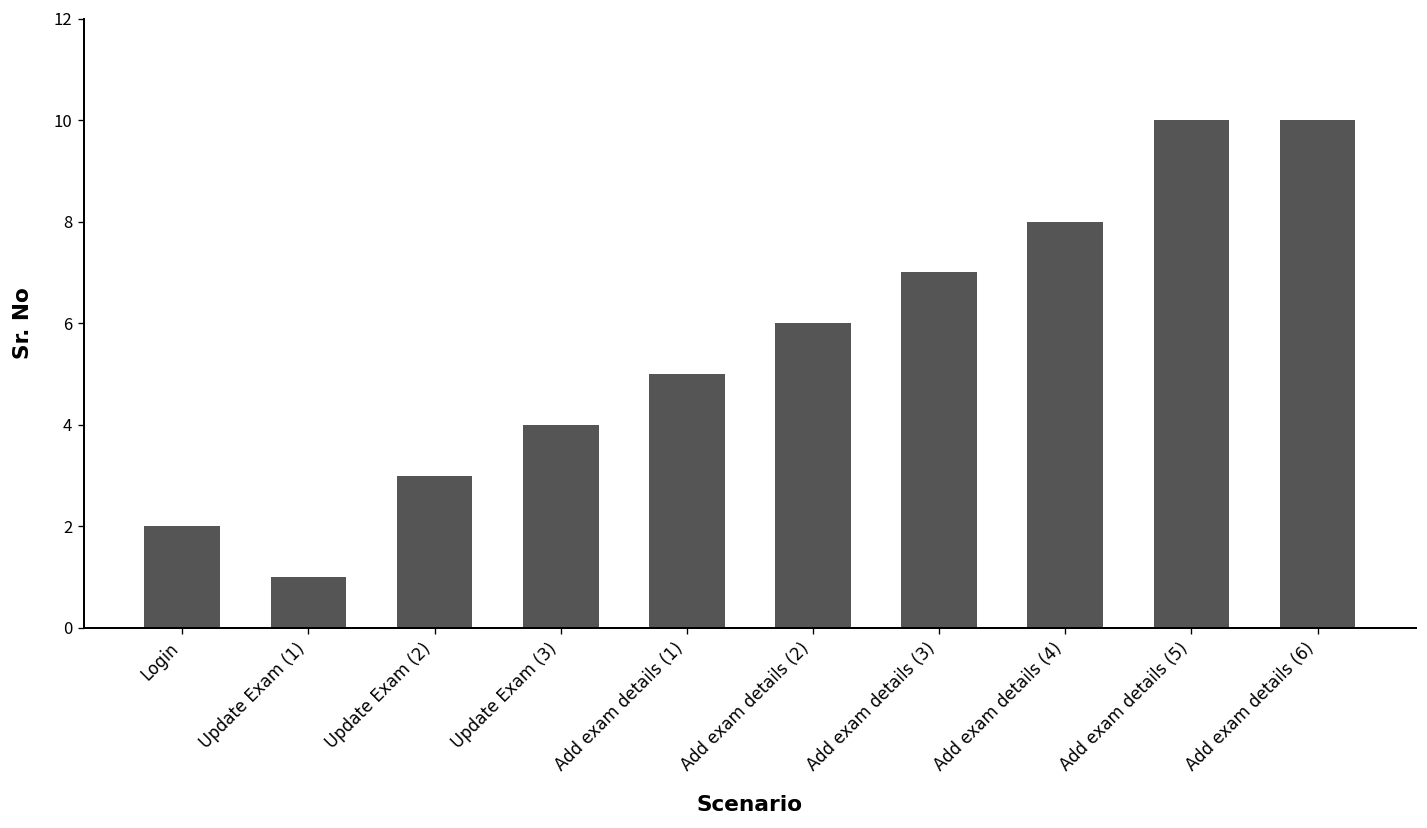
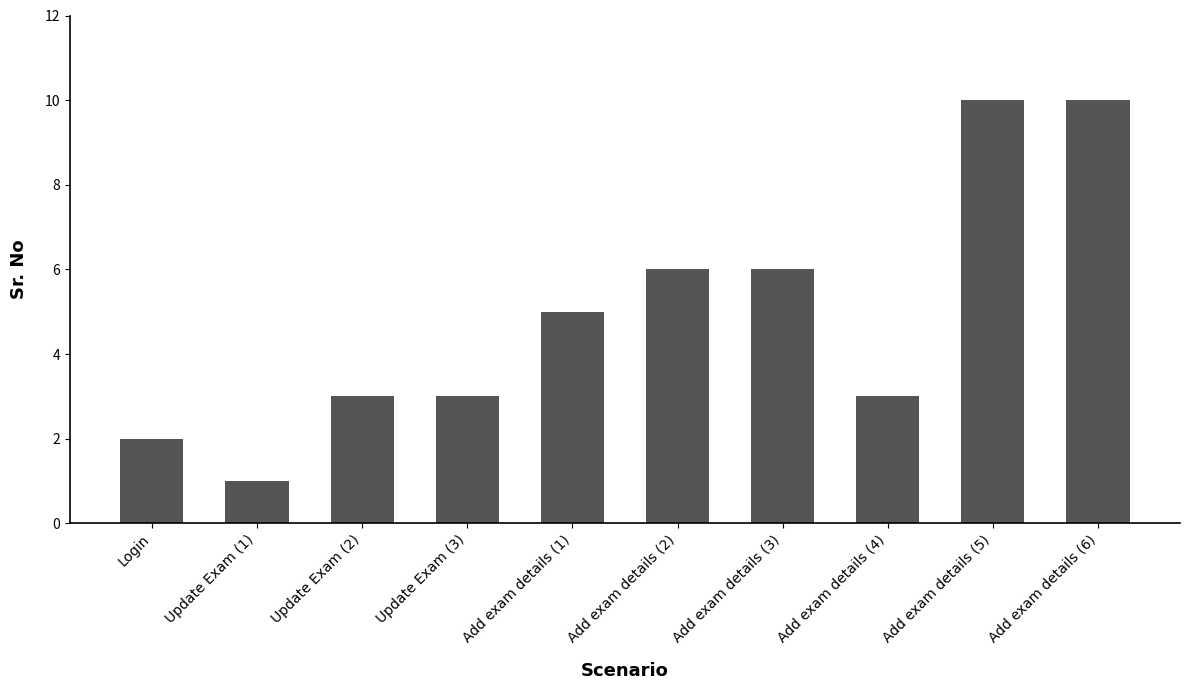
Update Exam (3): 4 -> 3
Add exam details (3): 7 -> 6
Add exam details (4): 8 -> 3
